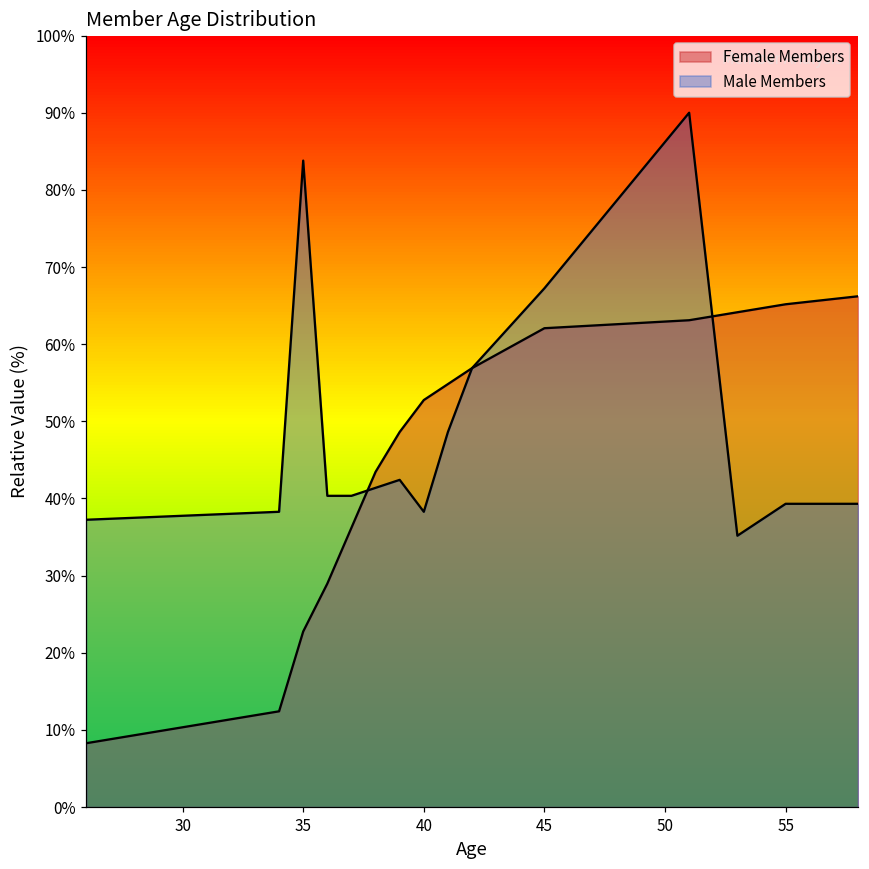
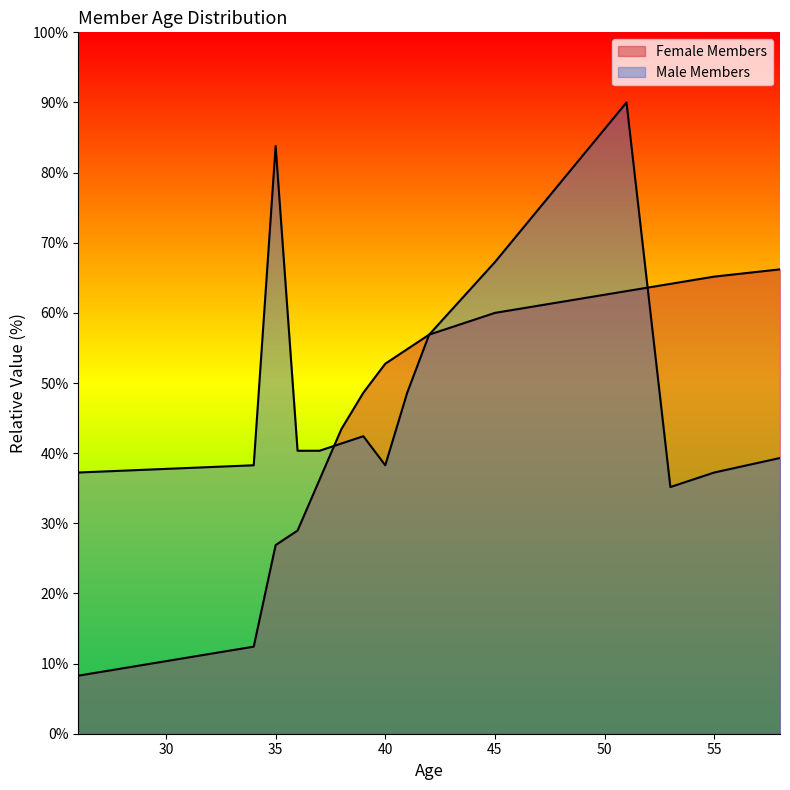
Female Members, 35: 23% -> 27%
Female Members, 45: 62% -> 60%
Male Members, 55: 39% -> 37%
